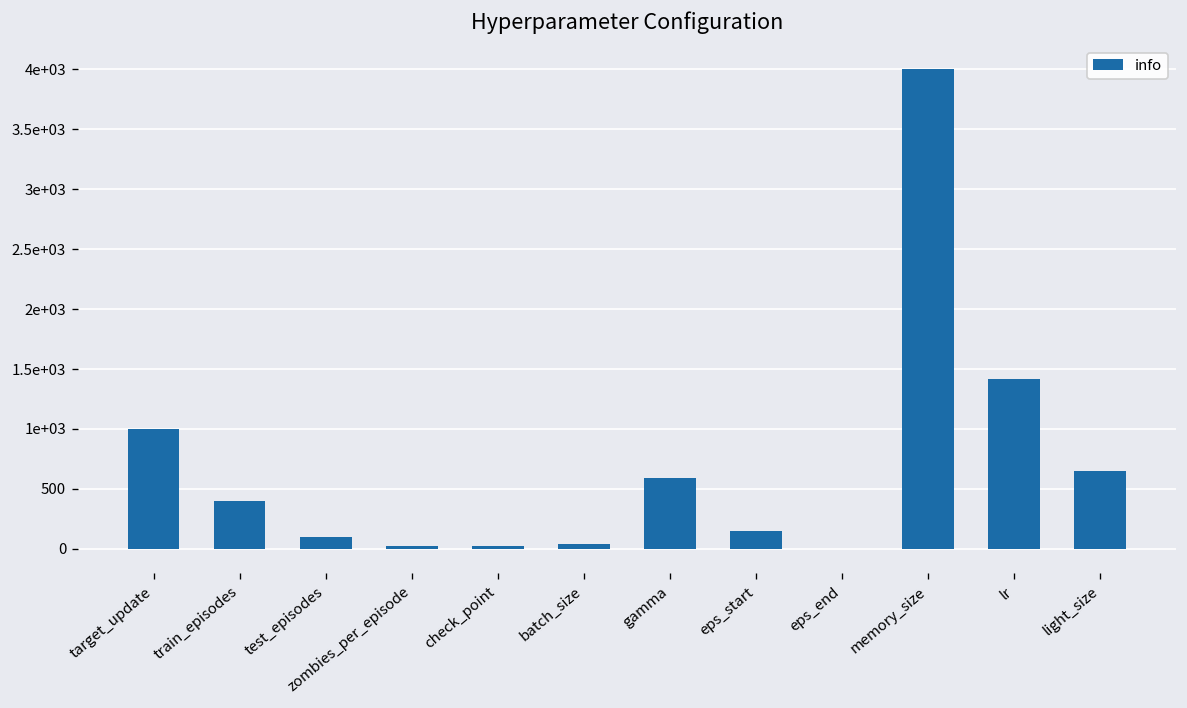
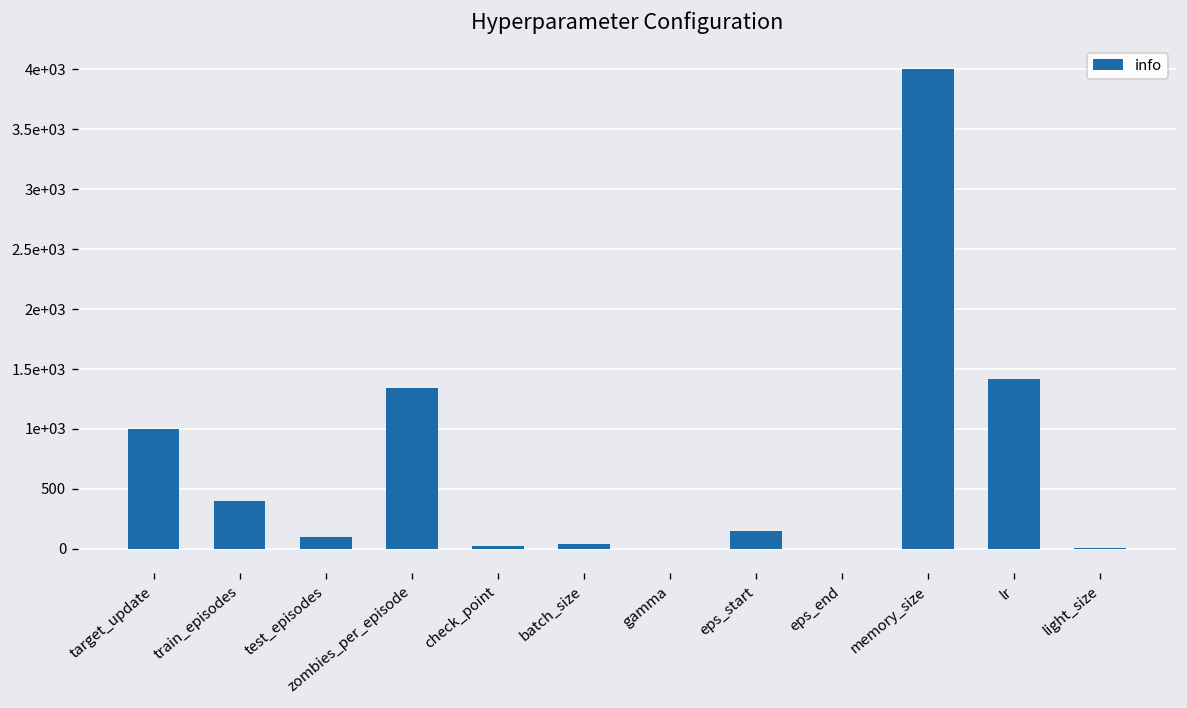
zombies_per_episode: 0 -> 1300
gamma: 600 -> 0
light_size: 700 -> 0
